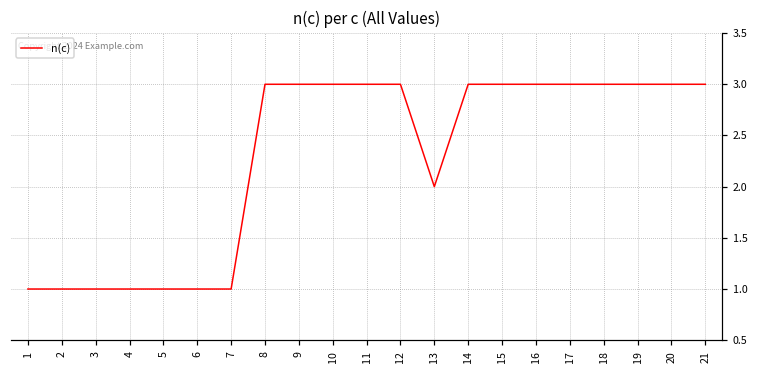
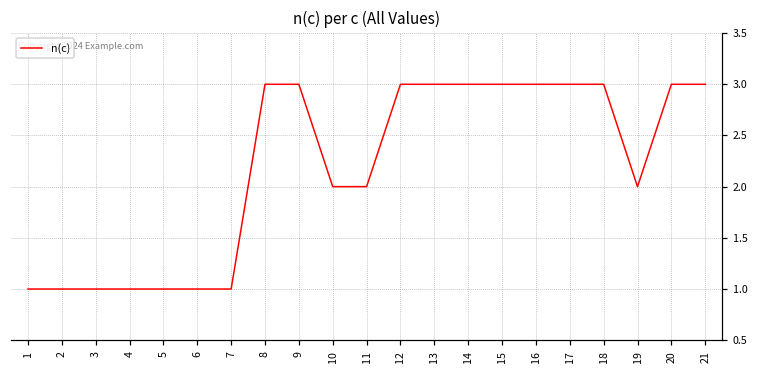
10: 3 -> 2
11: 3 -> 2
13: 2 -> 3
19: 3 -> 2
